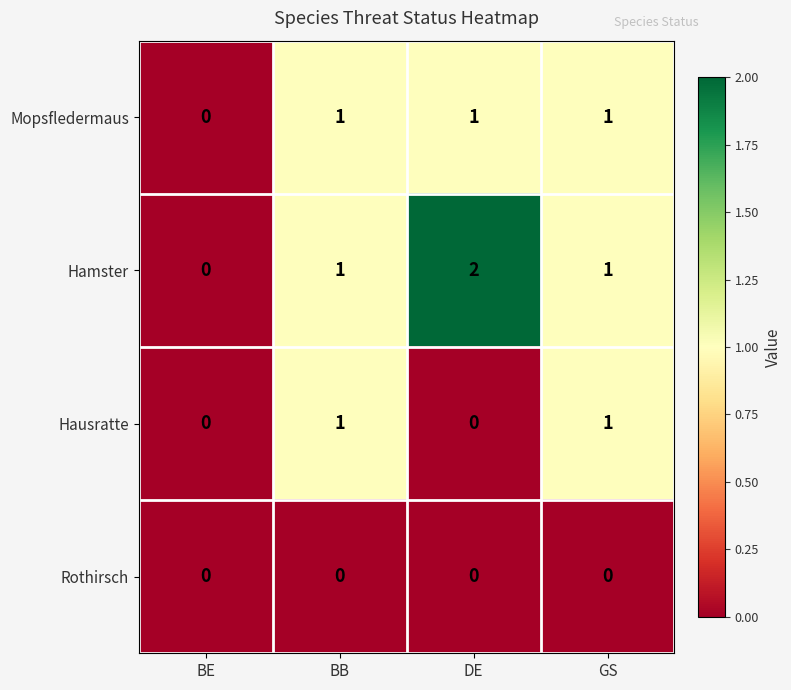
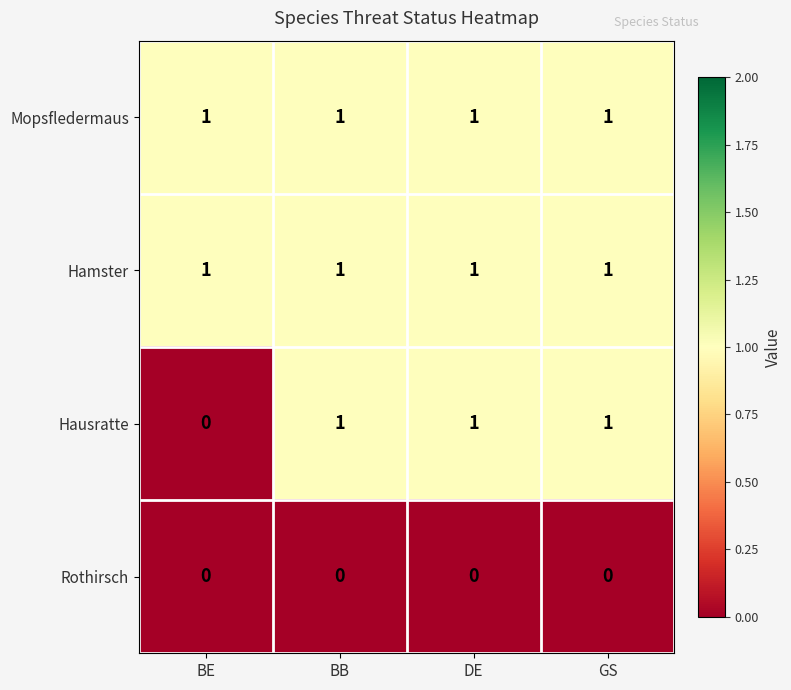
Mopsfledermaus, BE: 0 -> 1
Hamster, BE: 0 -> 1
Hamster, DE: 2 -> 1
Hausratte, DE: 0 -> 1
